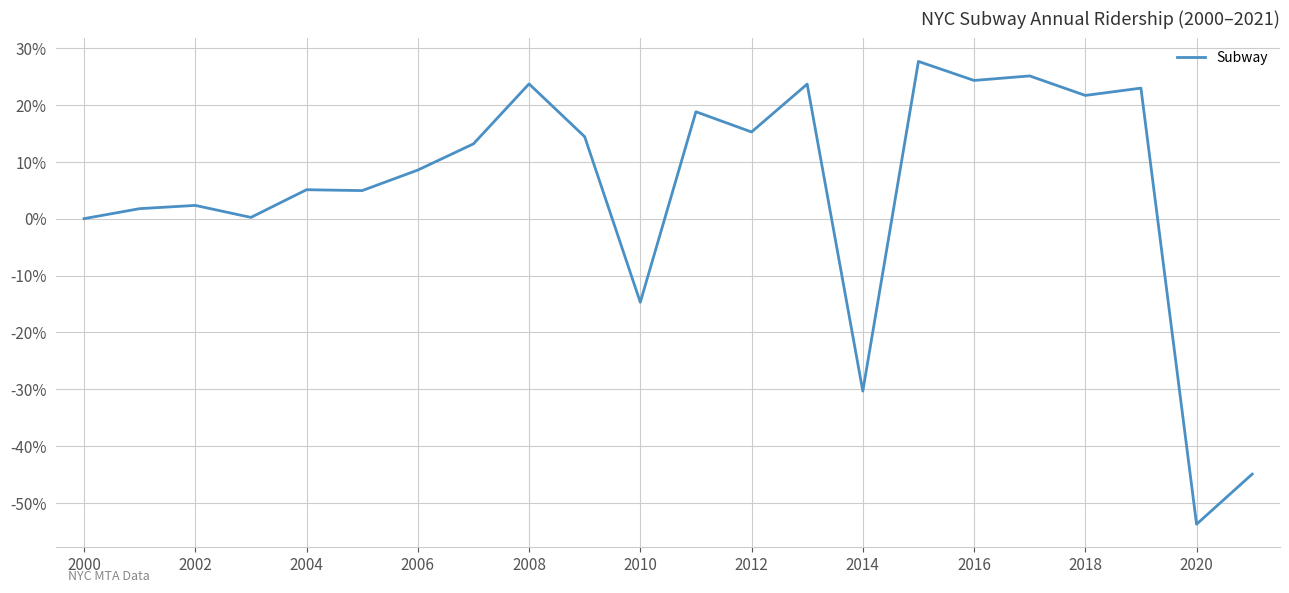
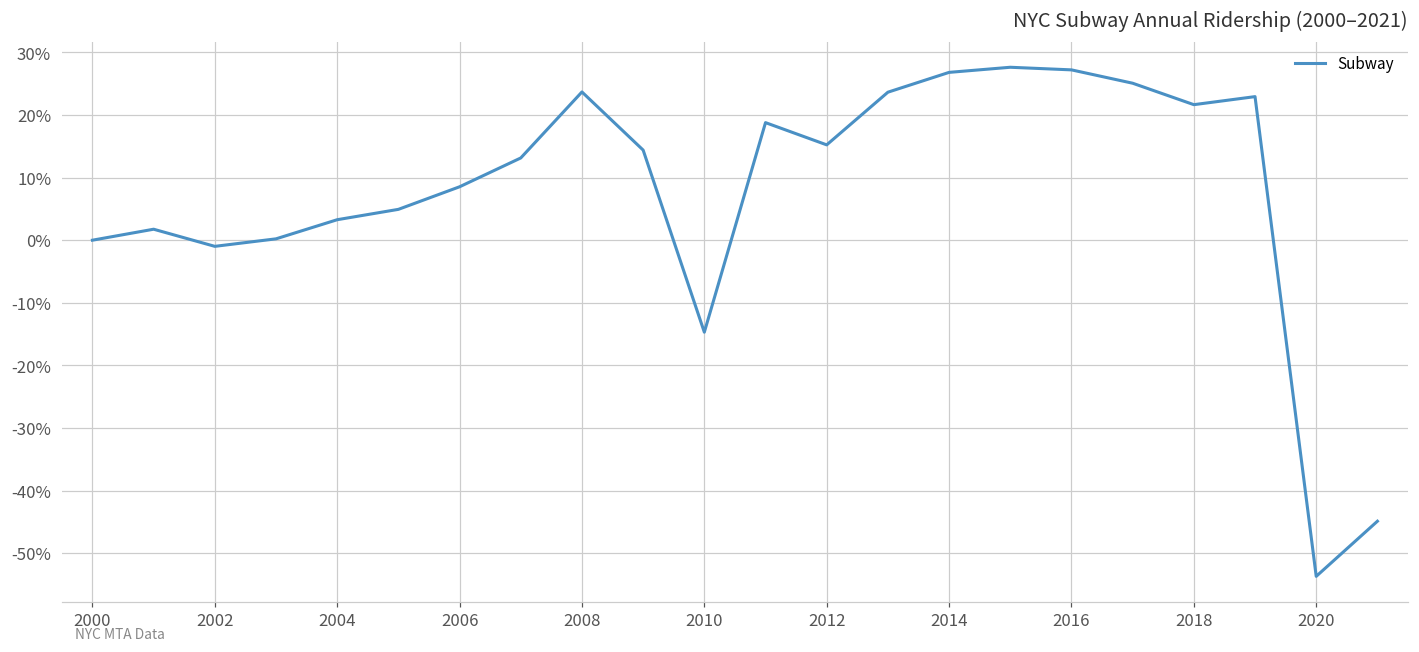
2002: 2% -> -1%
2004: 5% -> 3%
2014: -30% -> 27%
2016: 24% -> 27%
